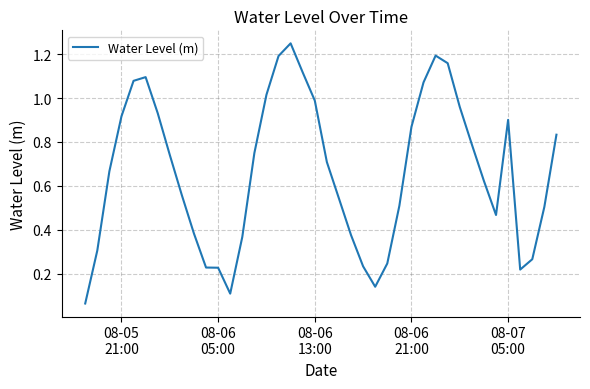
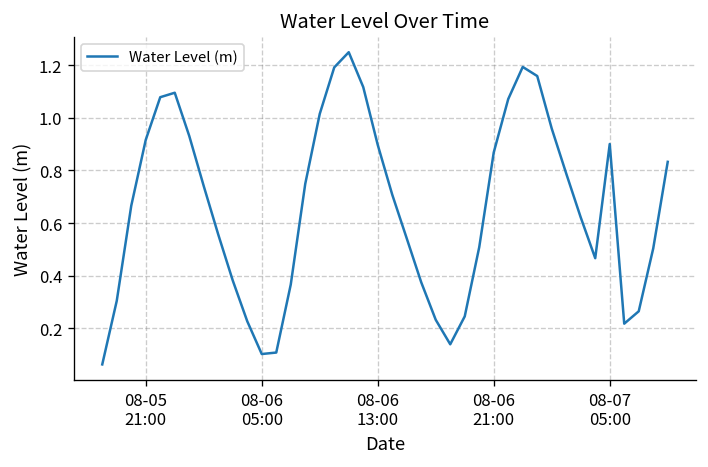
08-06 05:00: 0.23 -> 0.10
08-06 13:00: 0.99 -> 0.90
